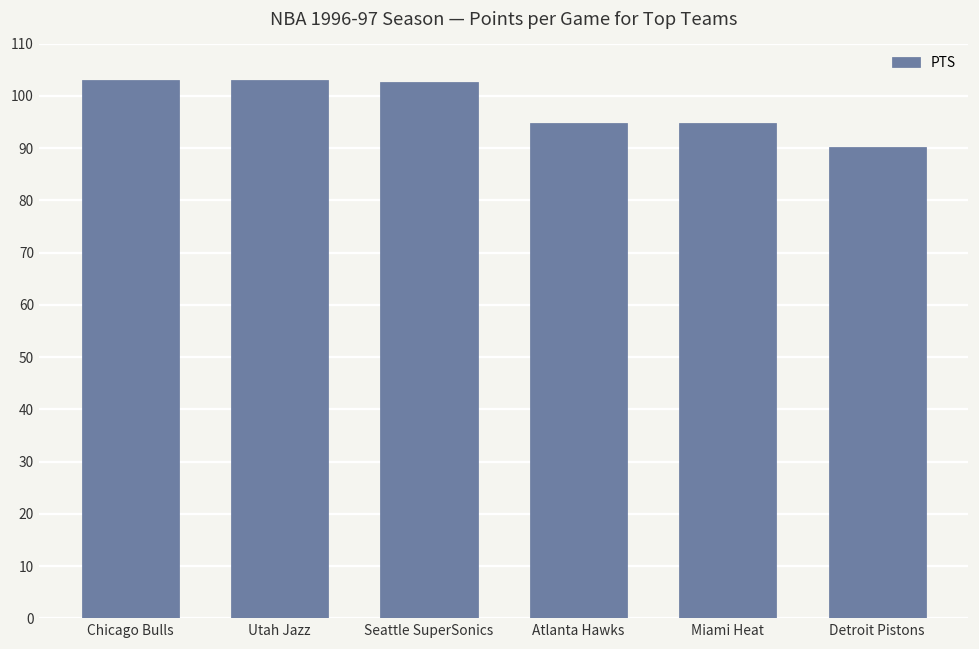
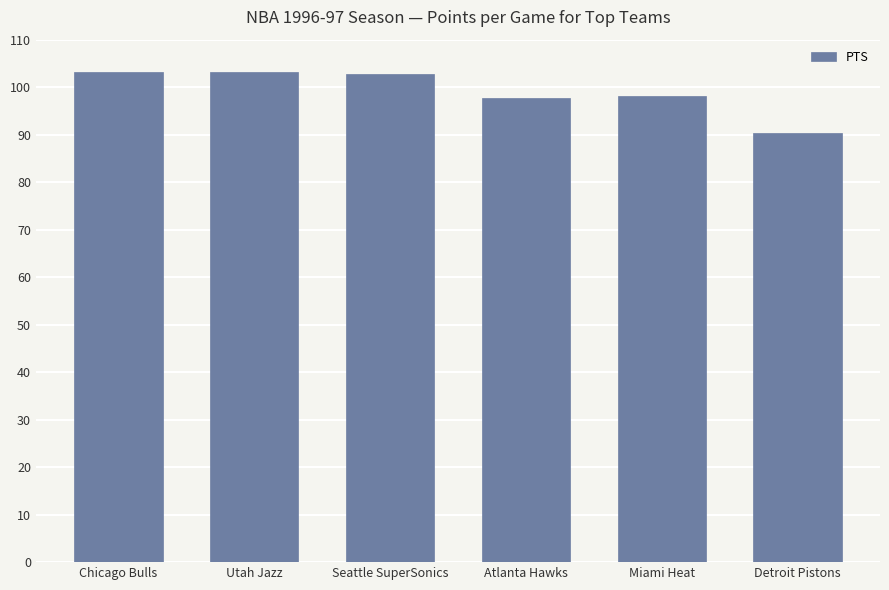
Atlanta Hawks: 95 -> 98
Miami Heat: 95 -> 98
